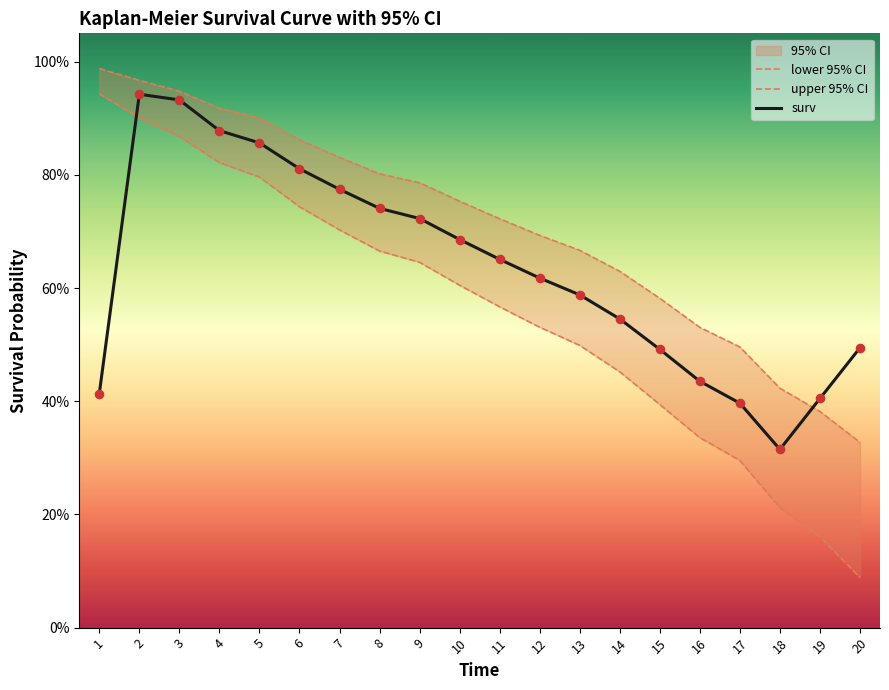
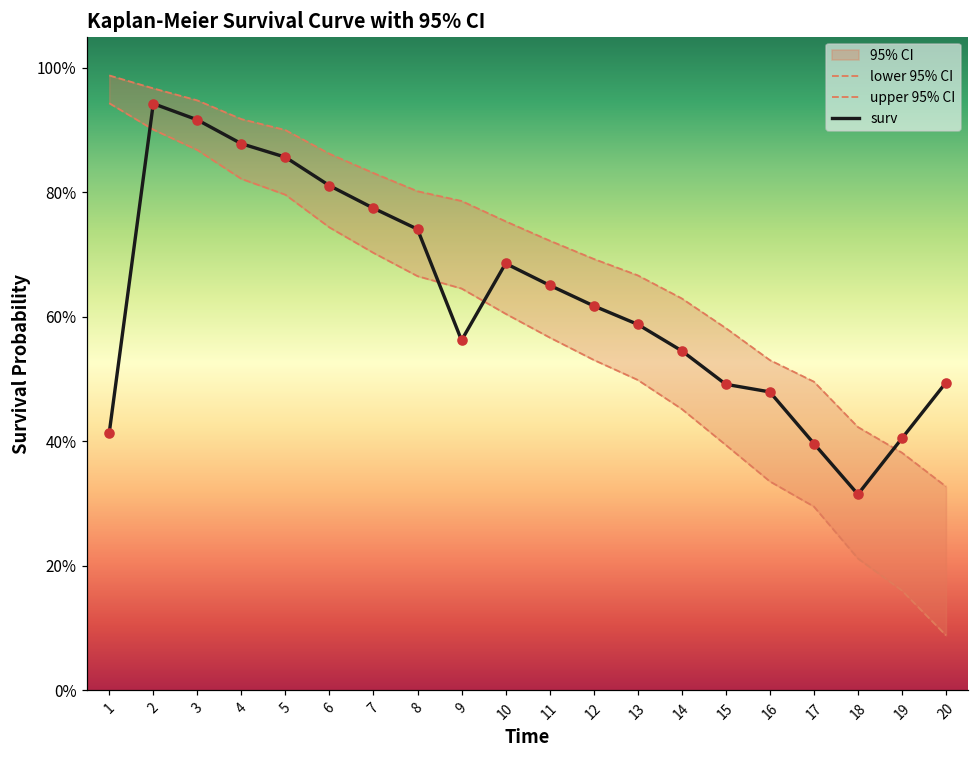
surv, 3: 93% -> 92%
surv, 9: 72% -> 56%
surv, 16: 44% -> 48%
